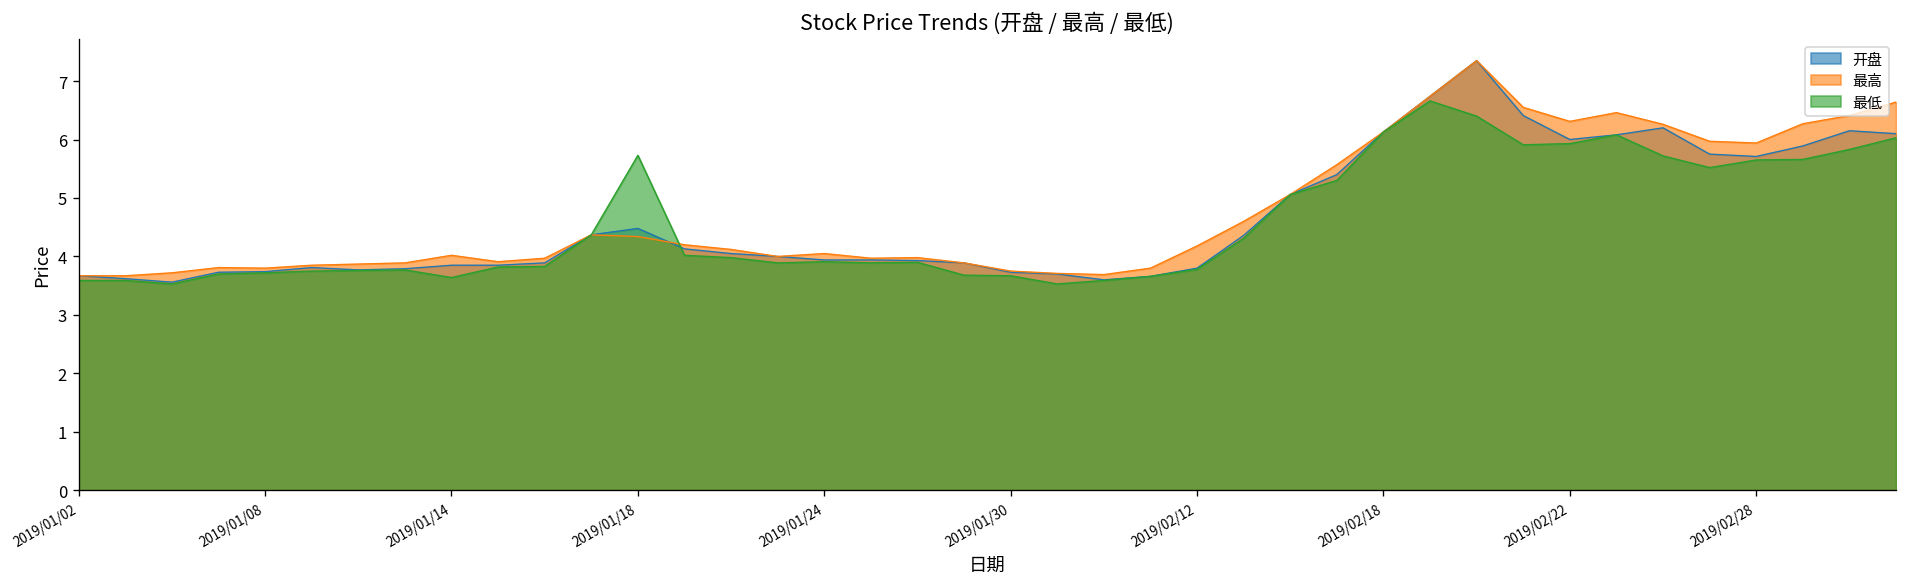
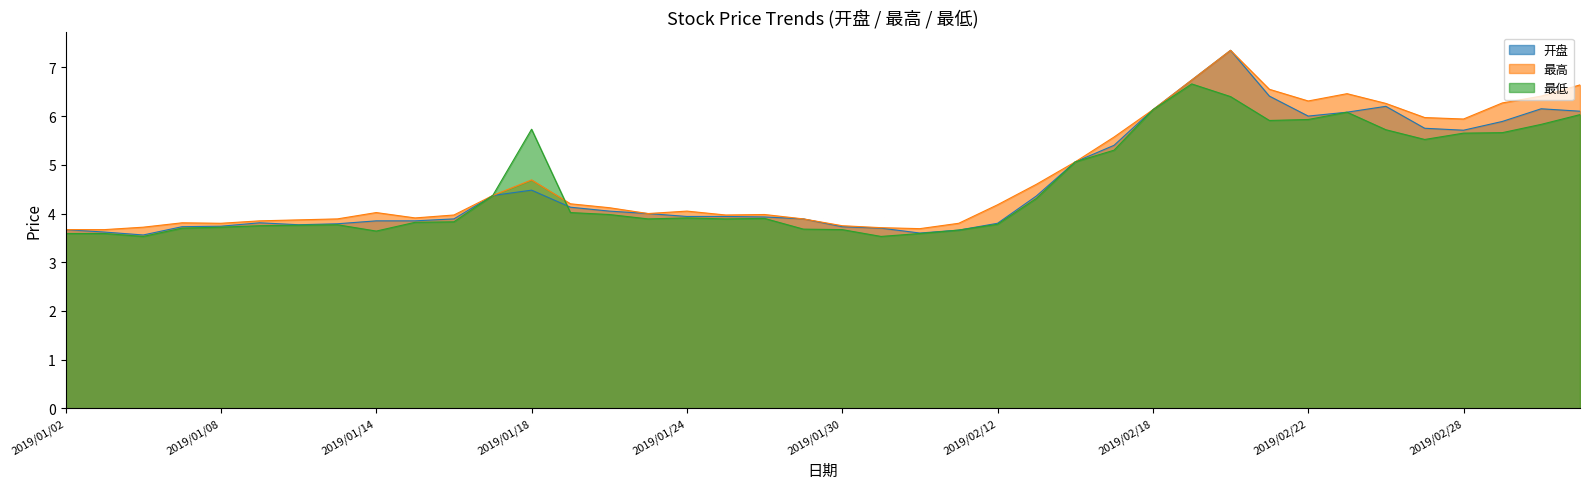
最高, 2019/01/18: 4.3 -> 4.7
